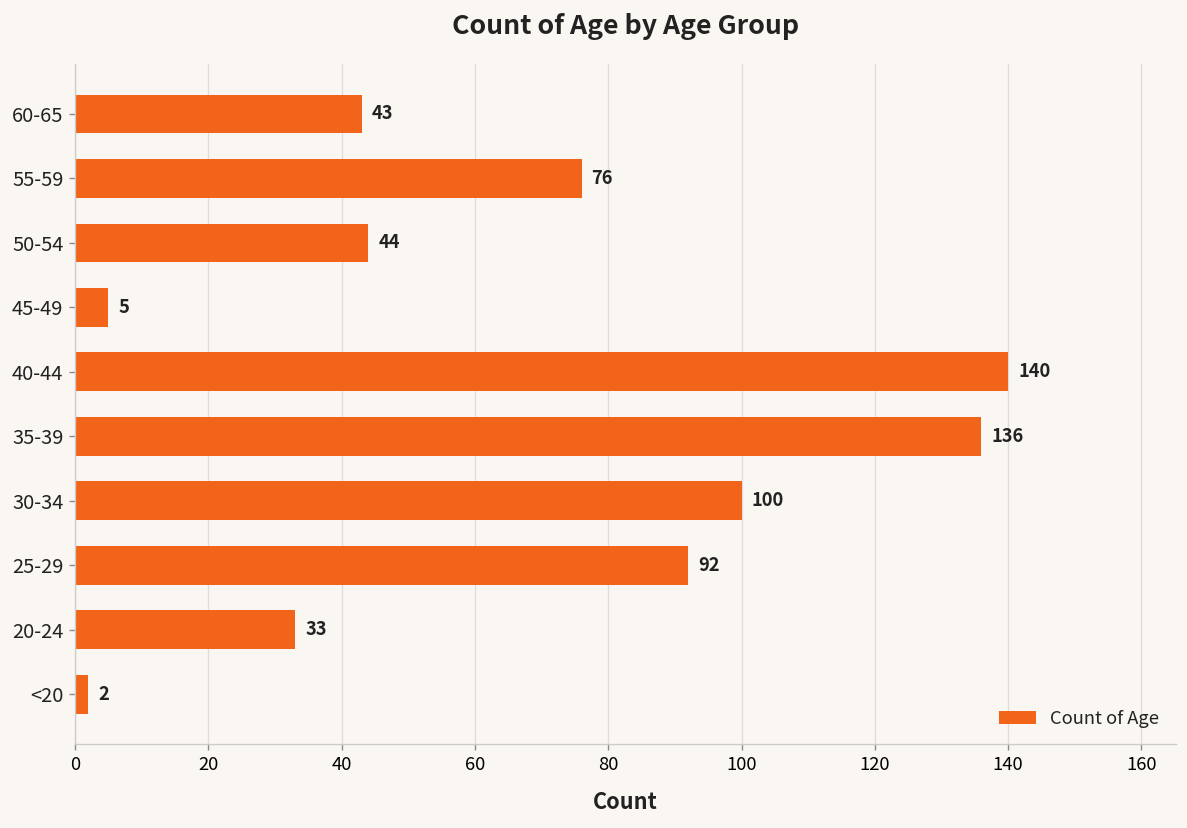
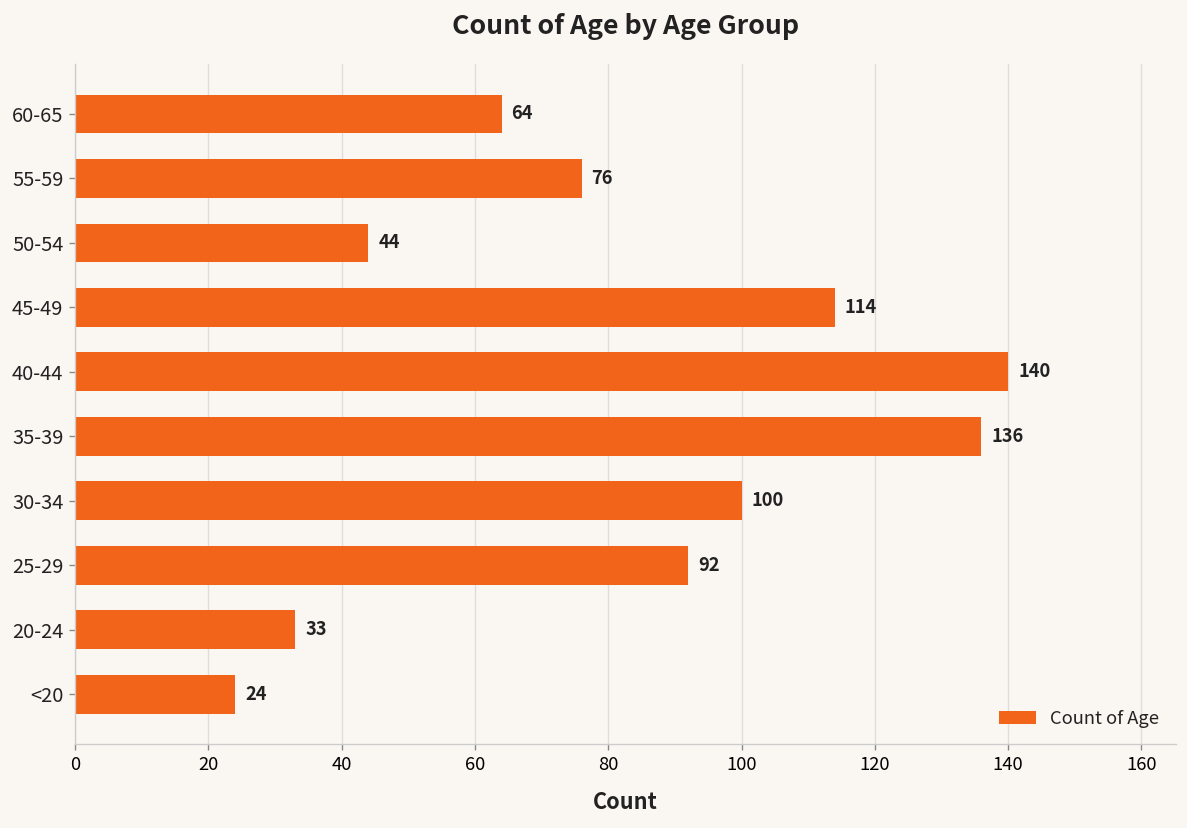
60-65: 43 -> 64
45-49: 5 -> 114
<20: 2 -> 24
